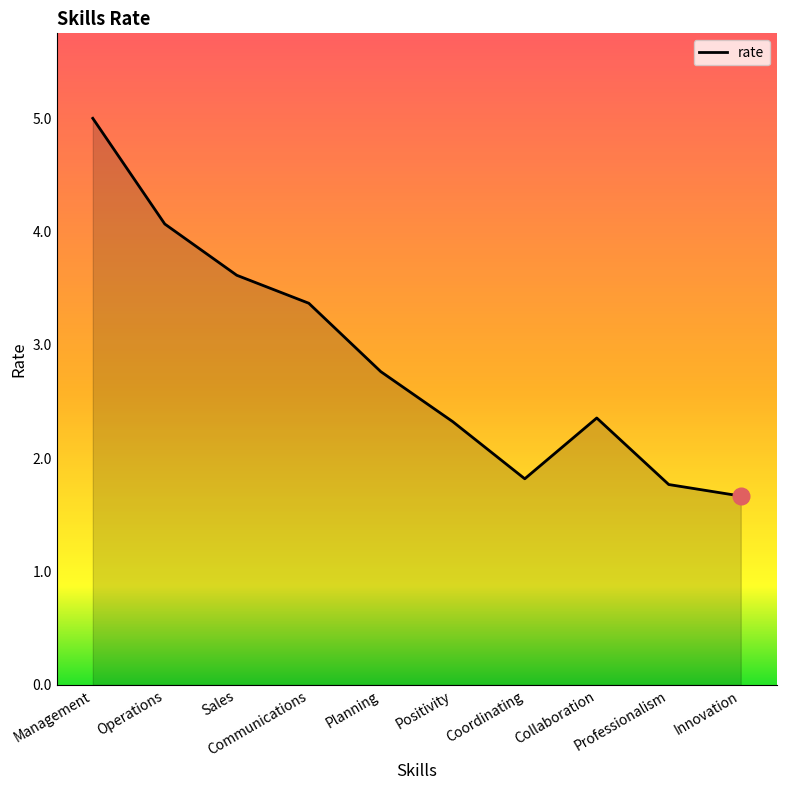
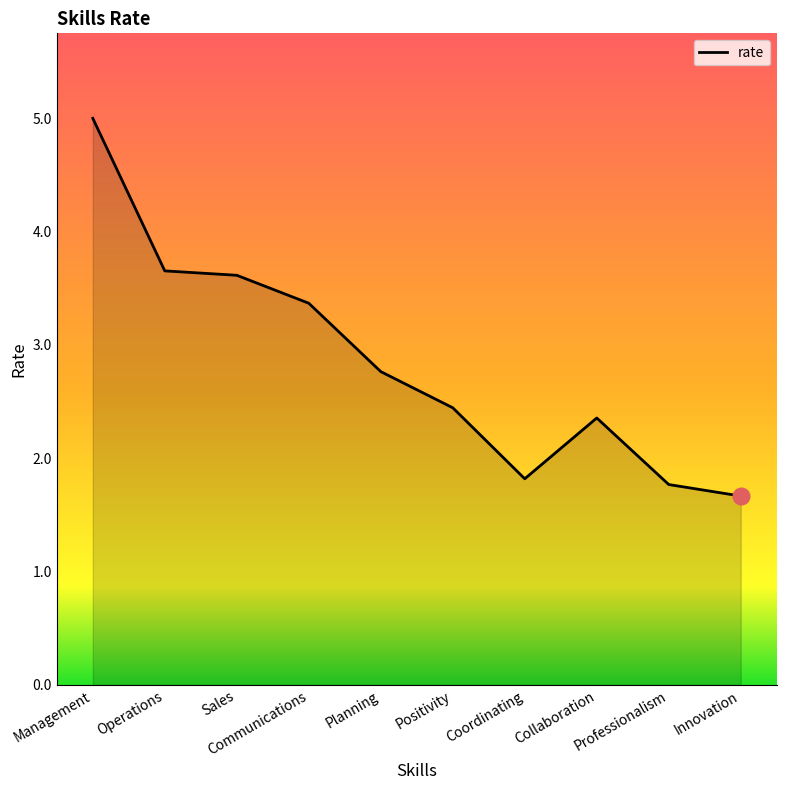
rate, Operations: 4.07 -> 3.65
rate, Positivity: 2.32 -> 2.45
